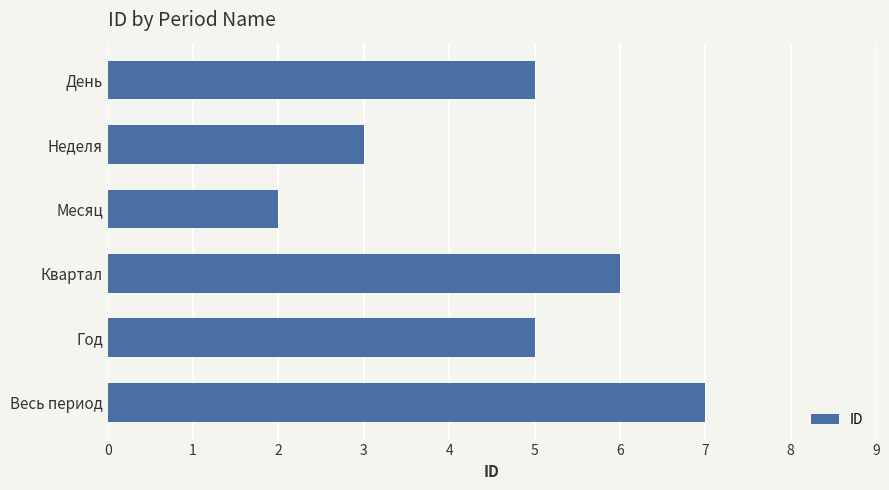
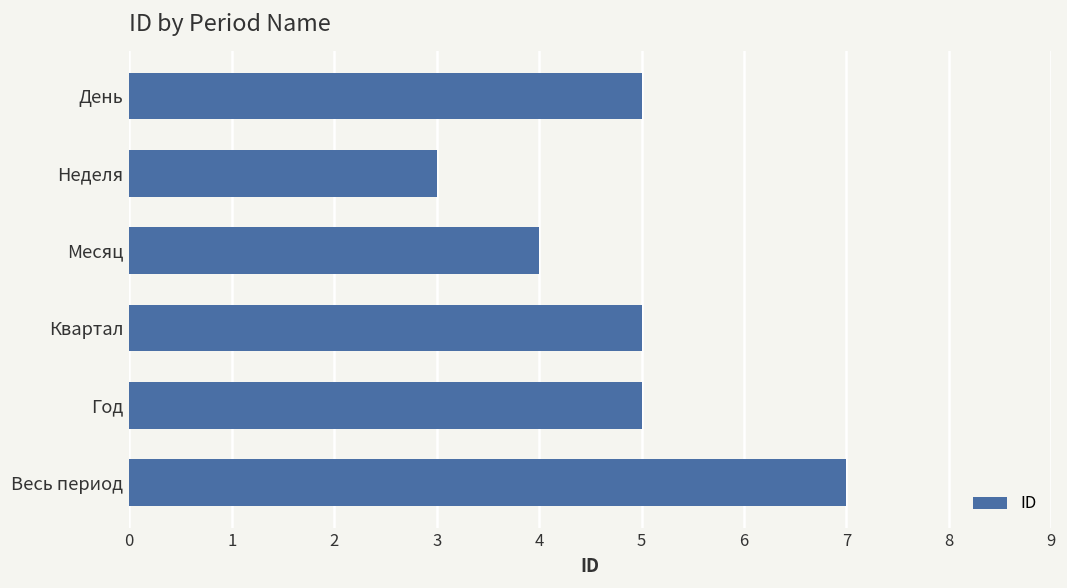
Месяц: 2 -> 4
Квартал: 6 -> 5
